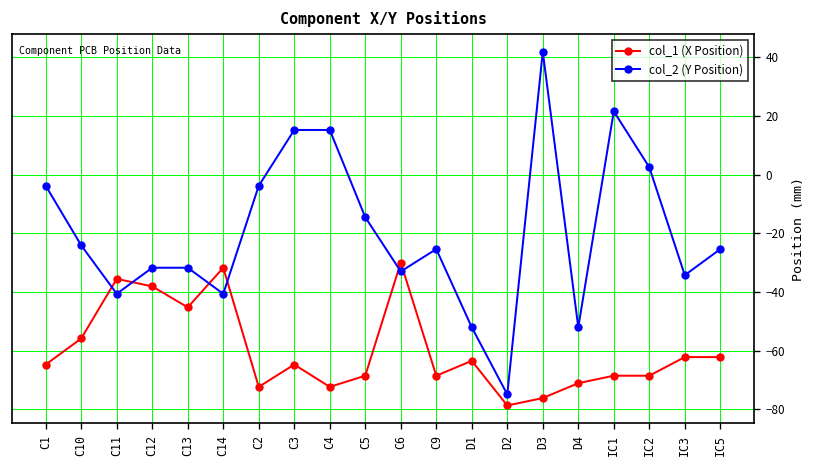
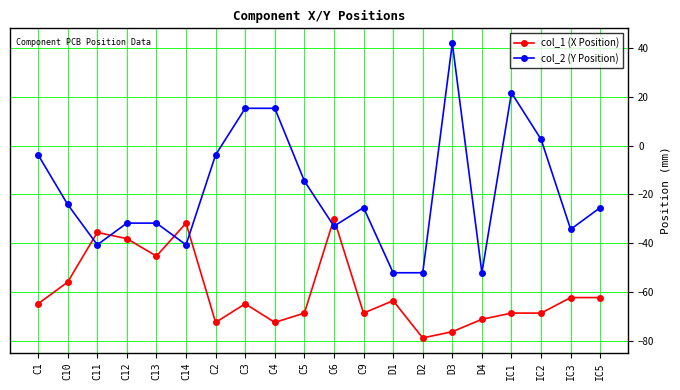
col_2 (Y Position), D2: -75 -> -52
